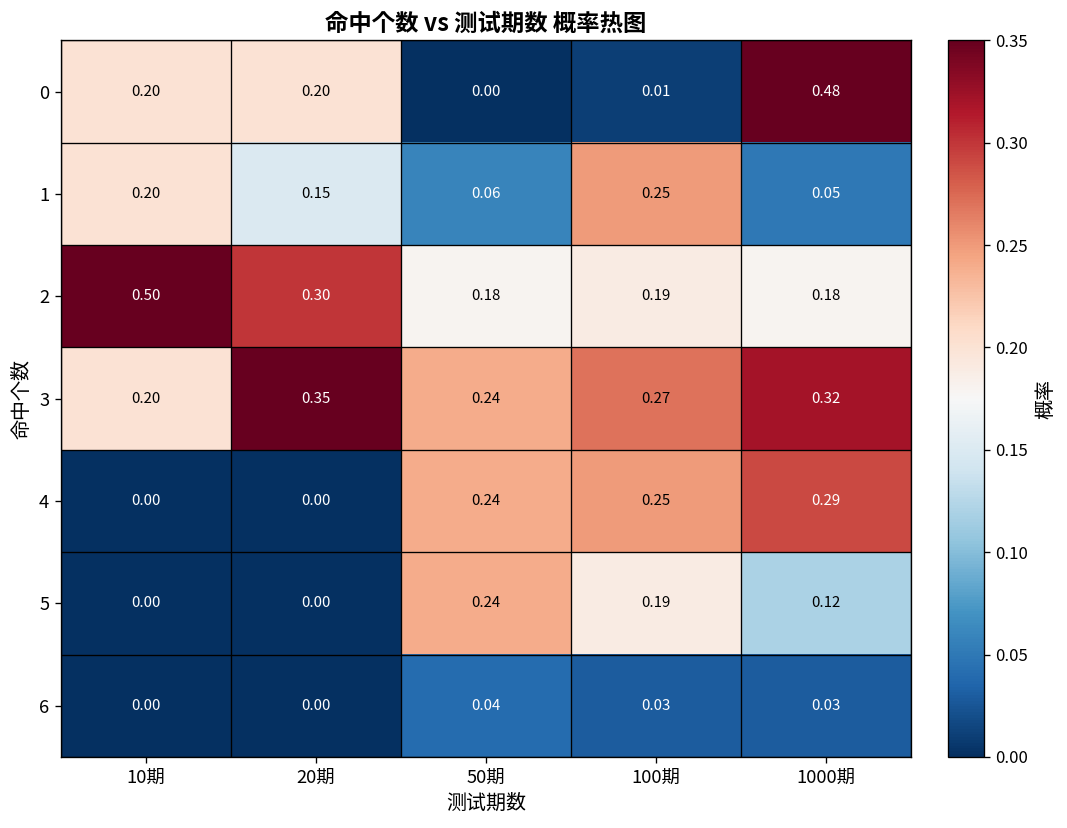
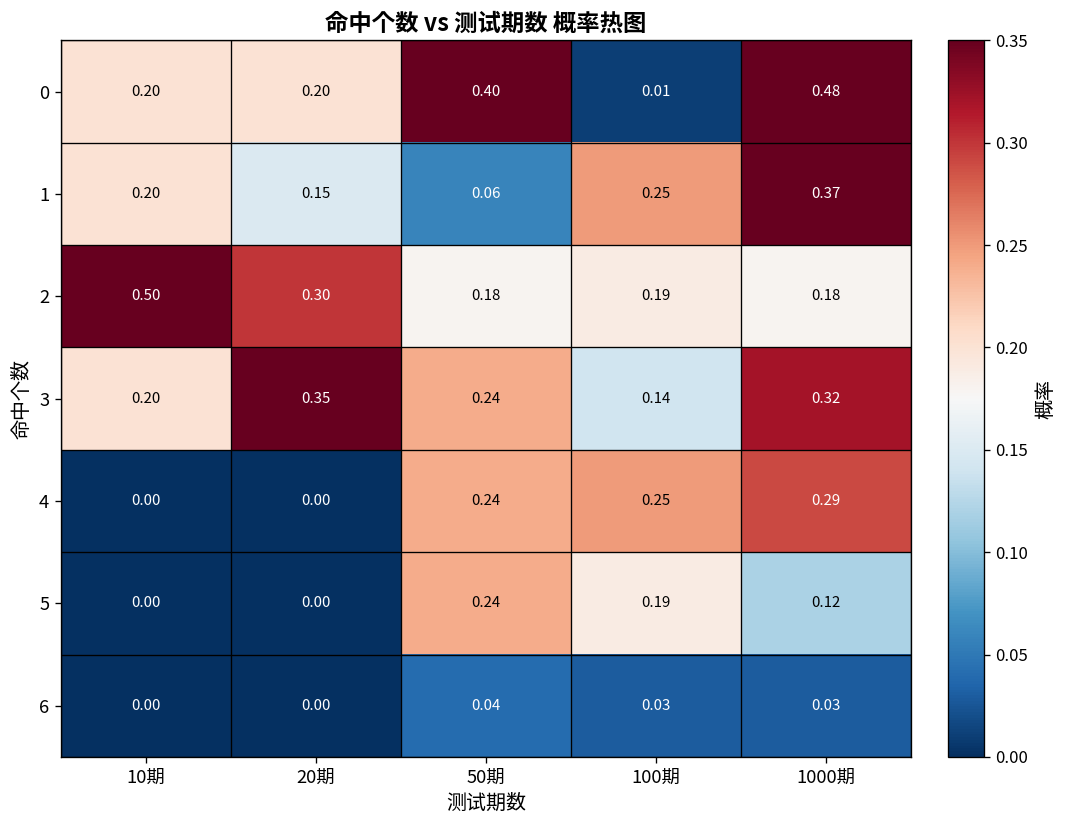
0, 50期: 0.00 -> 0.40
1, 1000期: 0.05 -> 0.37
3, 100期: 0.27 -> 0.14
